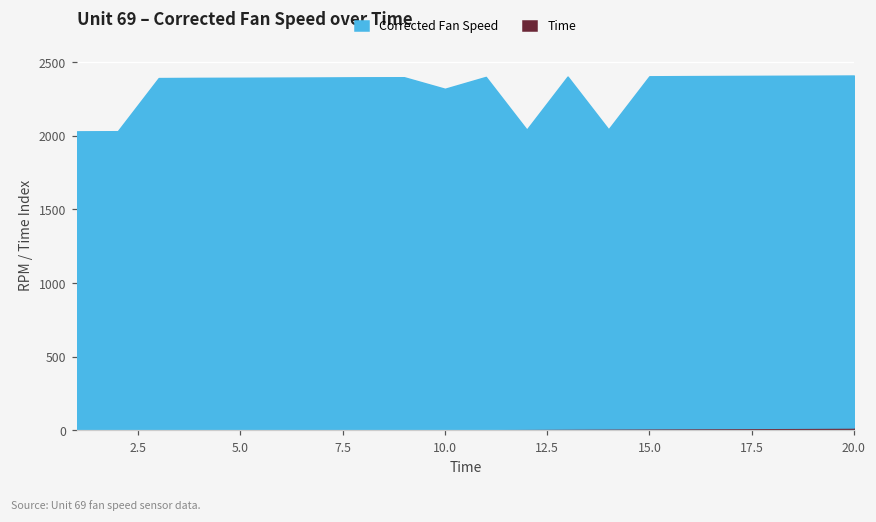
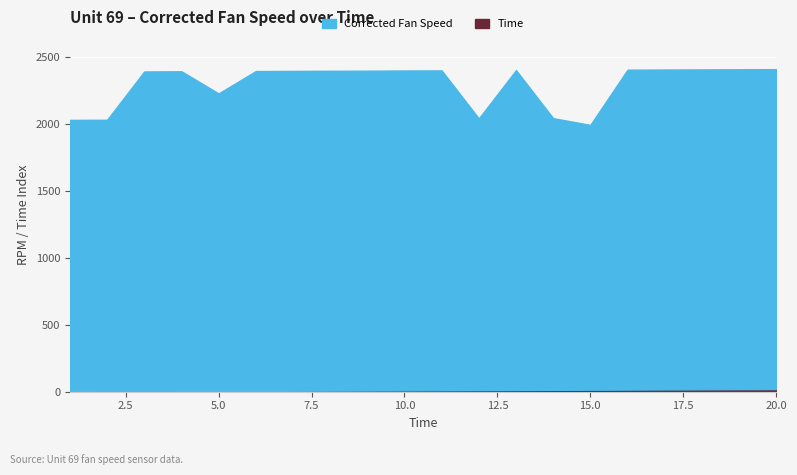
Corrected Fan Speed, 5.0: 2390 -> 2220
Corrected Fan Speed, 10.0: 2310 -> 2390
Corrected Fan Speed, 15.0: 2390 -> 1980
